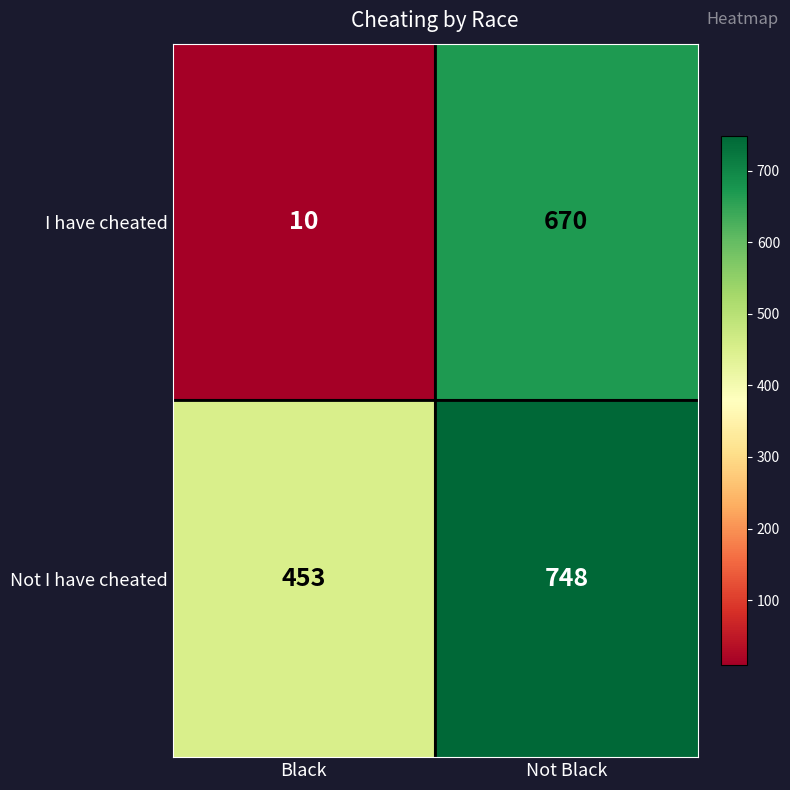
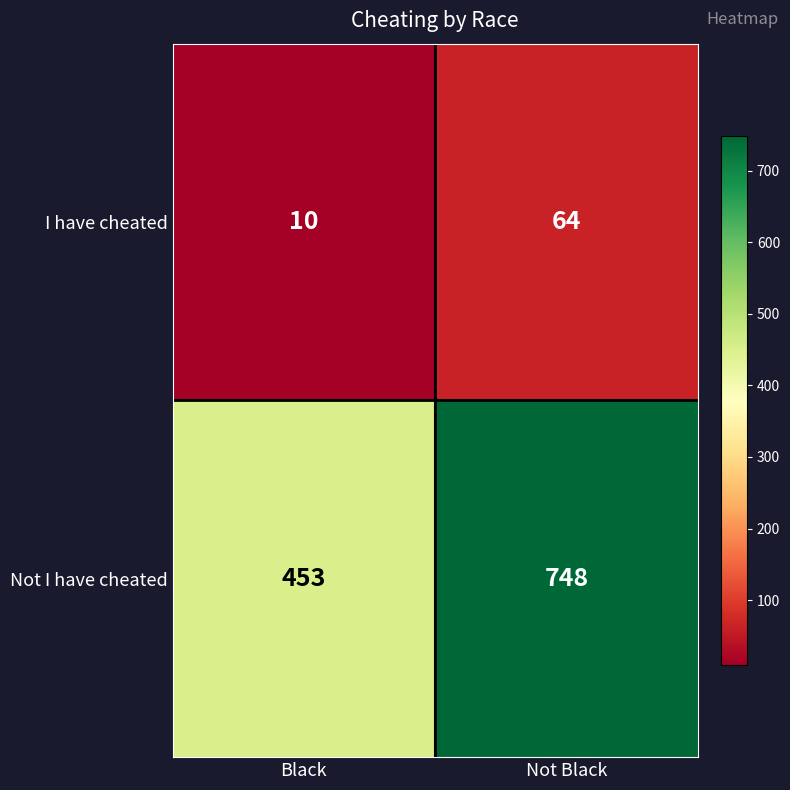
I have cheated, Not Black: 670 -> 64
